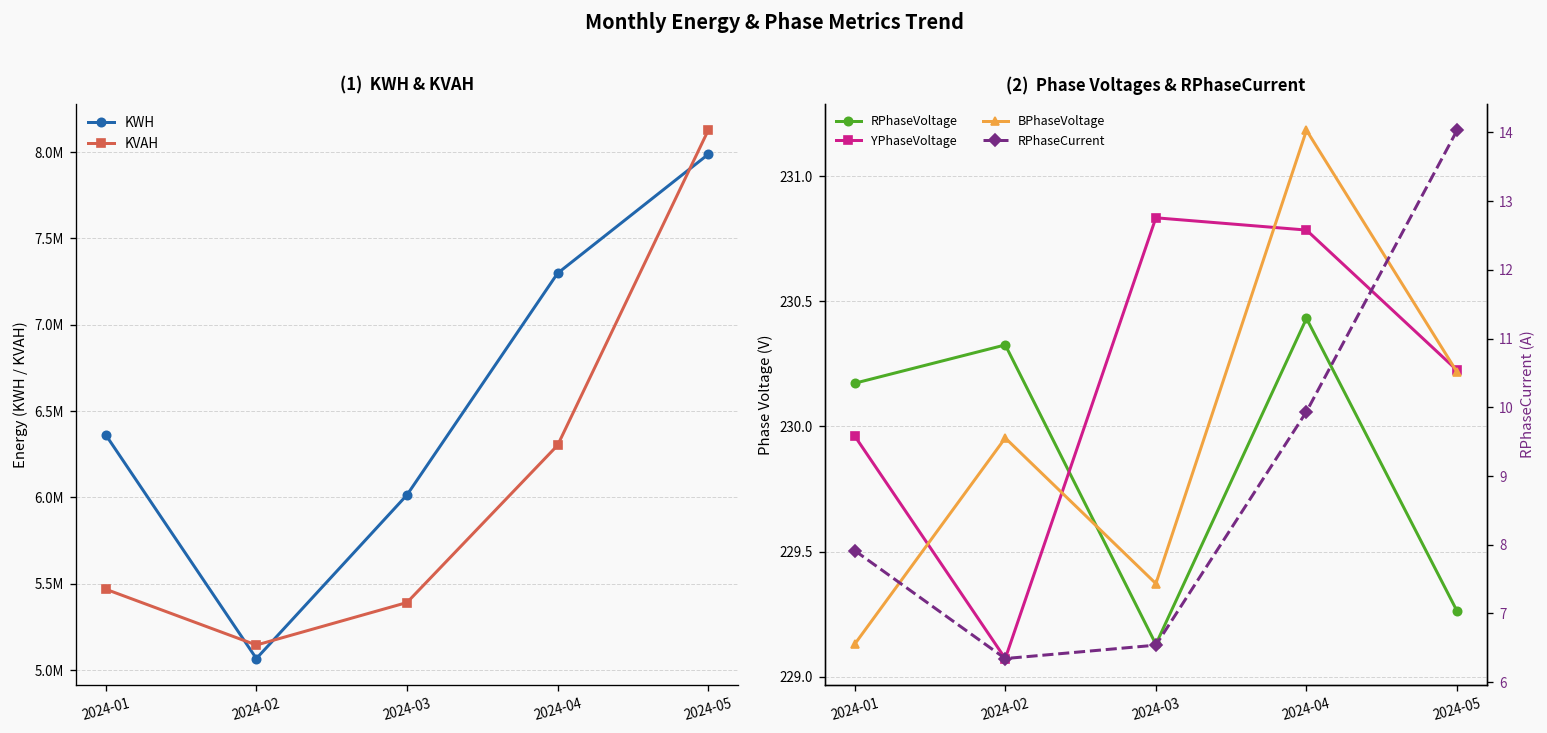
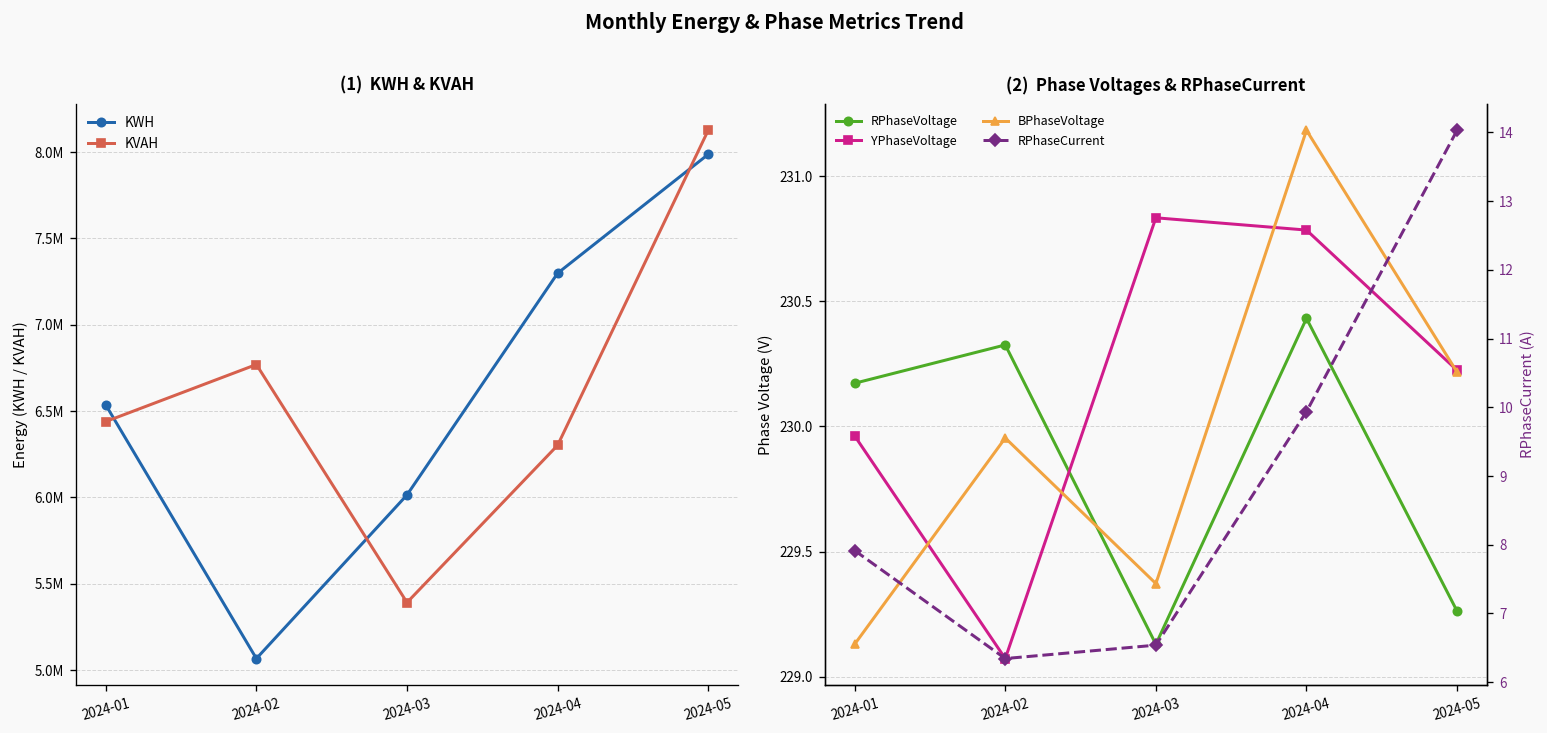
(1) KWH & KVAH, KWH, 2024-01: 6360000 -> 6530000
(1) KWH & KVAH, KVAH, 2024-01: 5470000 -> 6440000
(1) KWH & KVAH, KVAH, 2024-02: 5140000 -> 6770000
